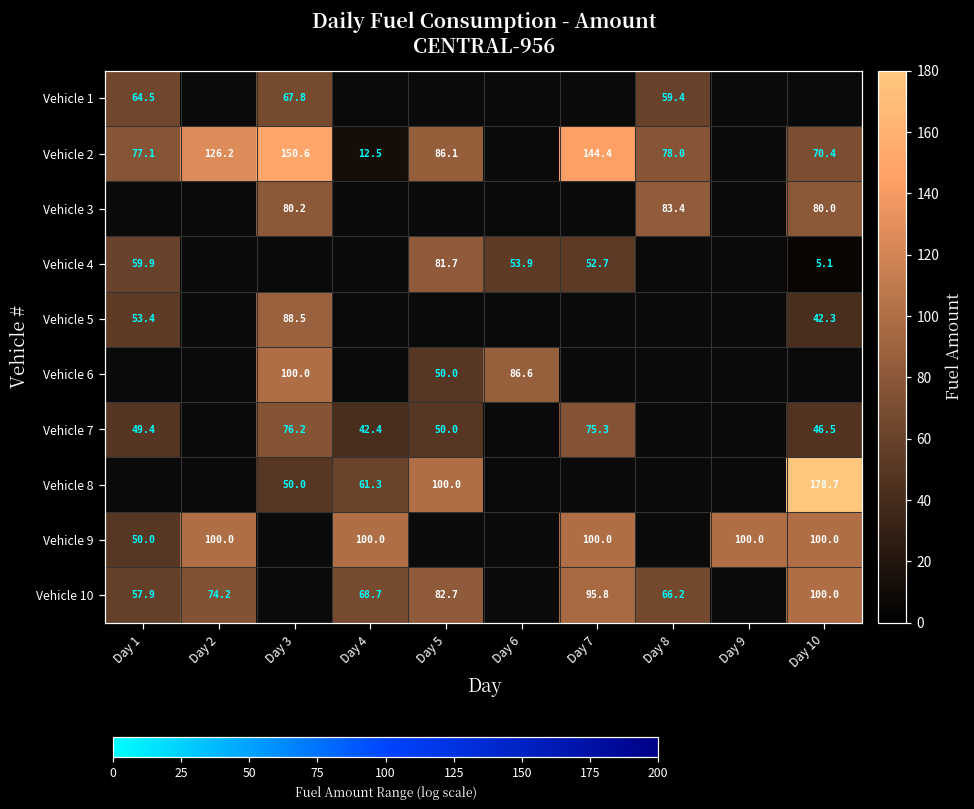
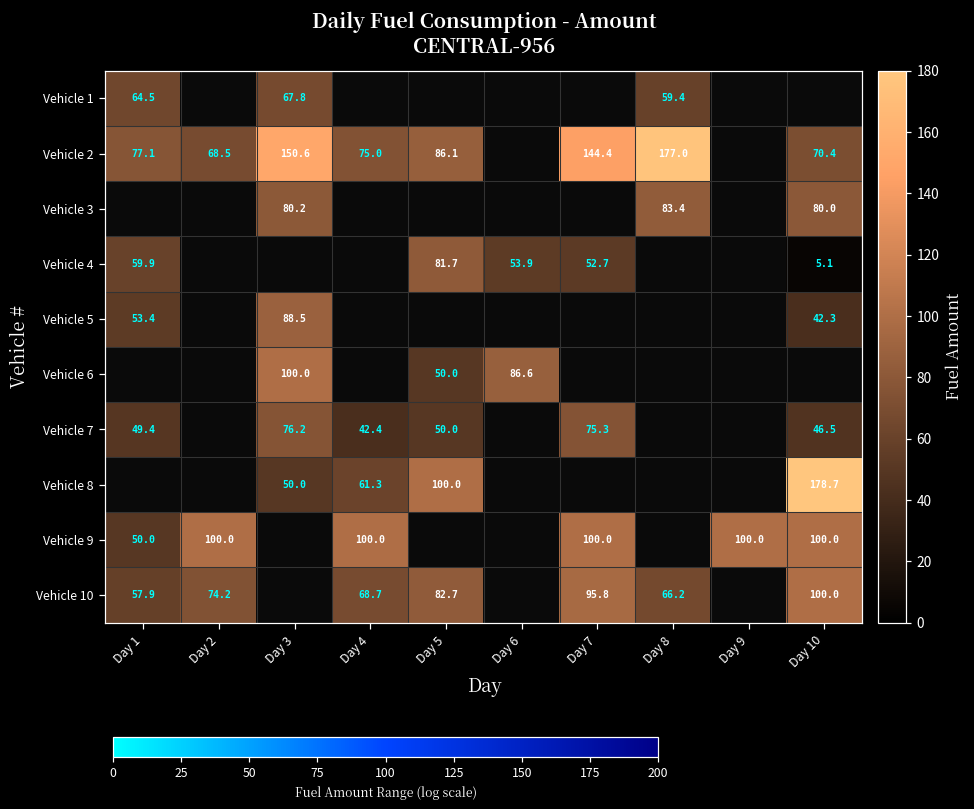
Vehicle 2, Day 2: 126.2 -> 68.5
Vehicle 2, Day 4: 12.5 -> 75.0
Vehicle 2, Day 8: 78.0 -> 177.0
